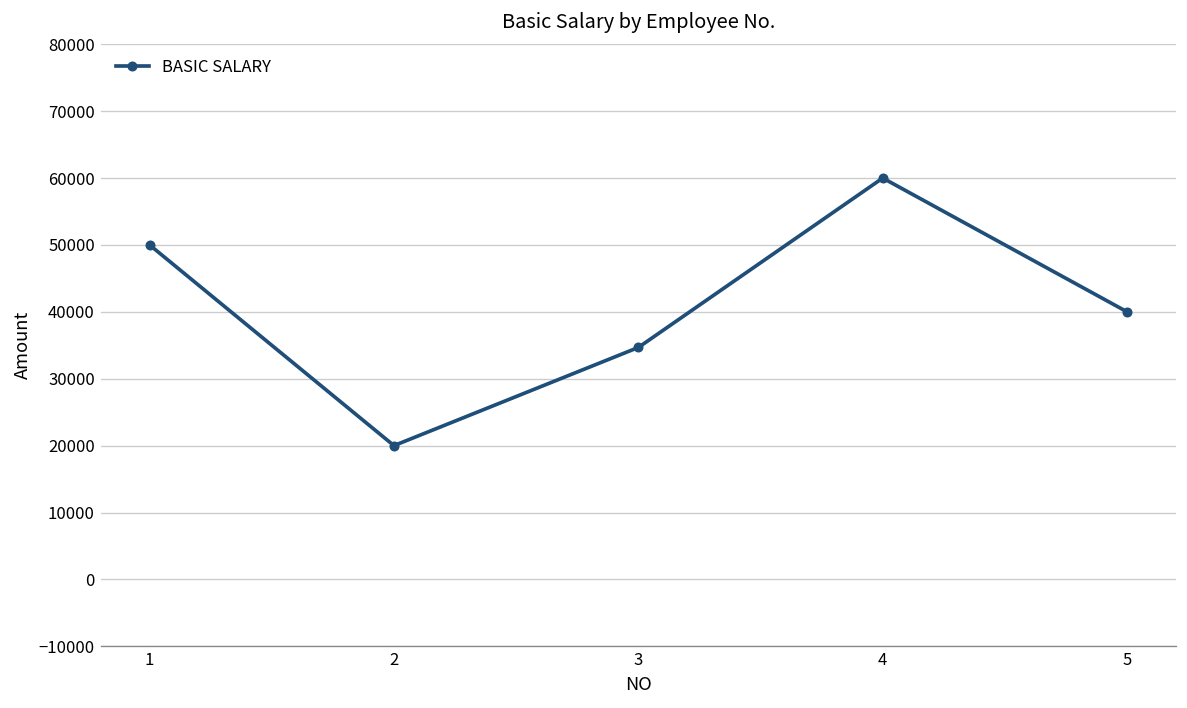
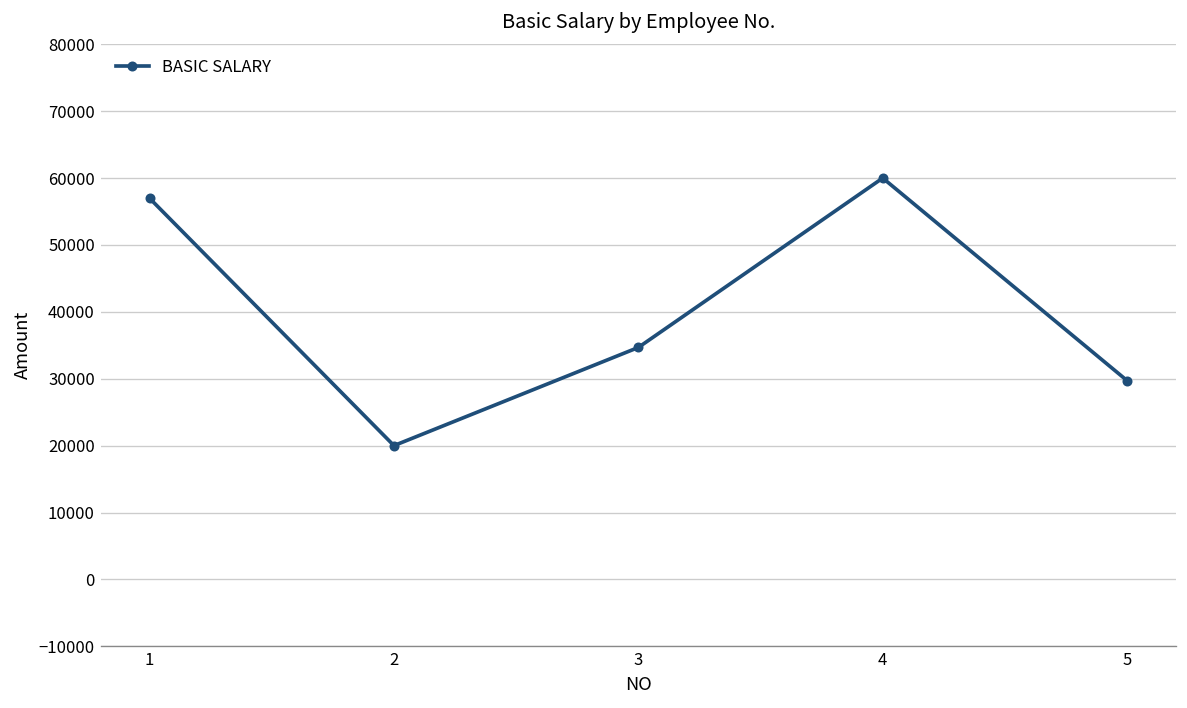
1: 50000 -> 57000
5: 40000 -> 30000
